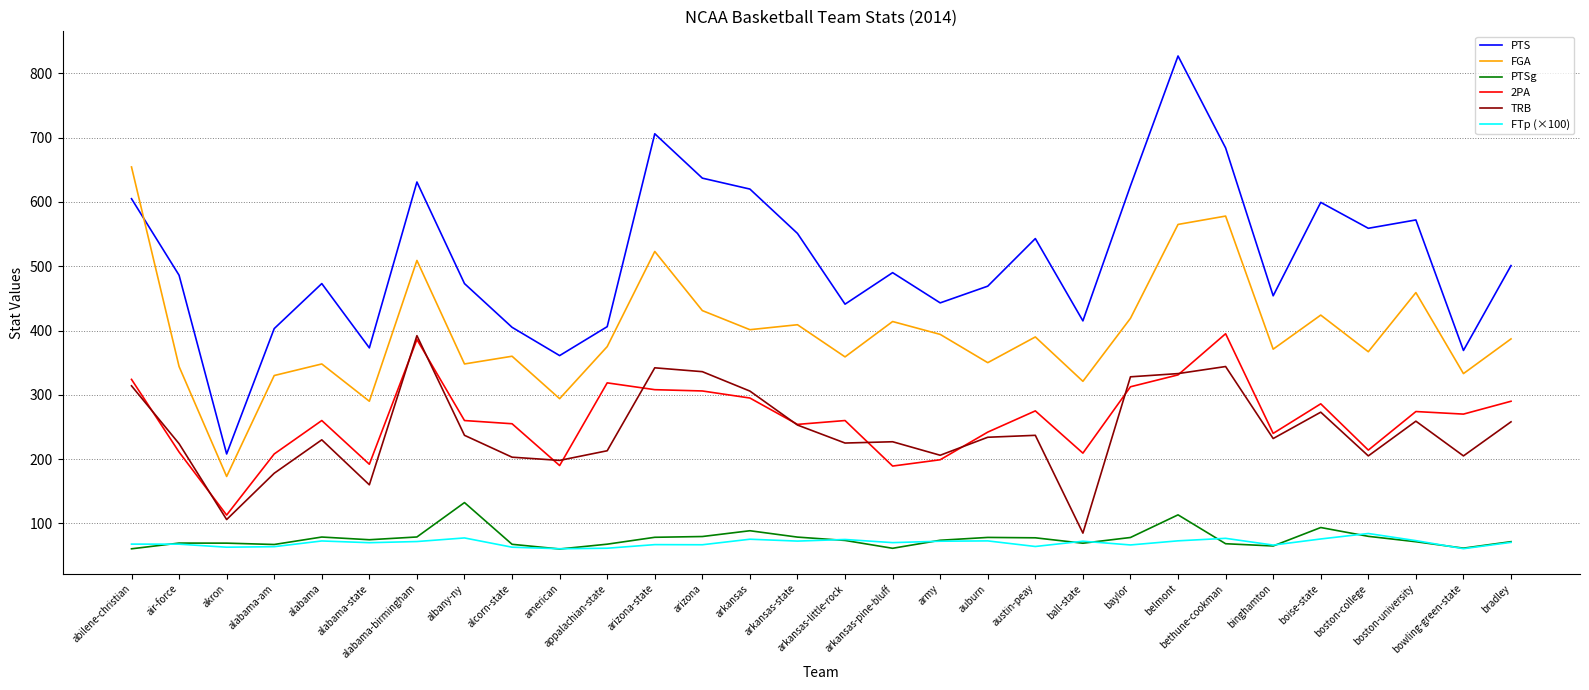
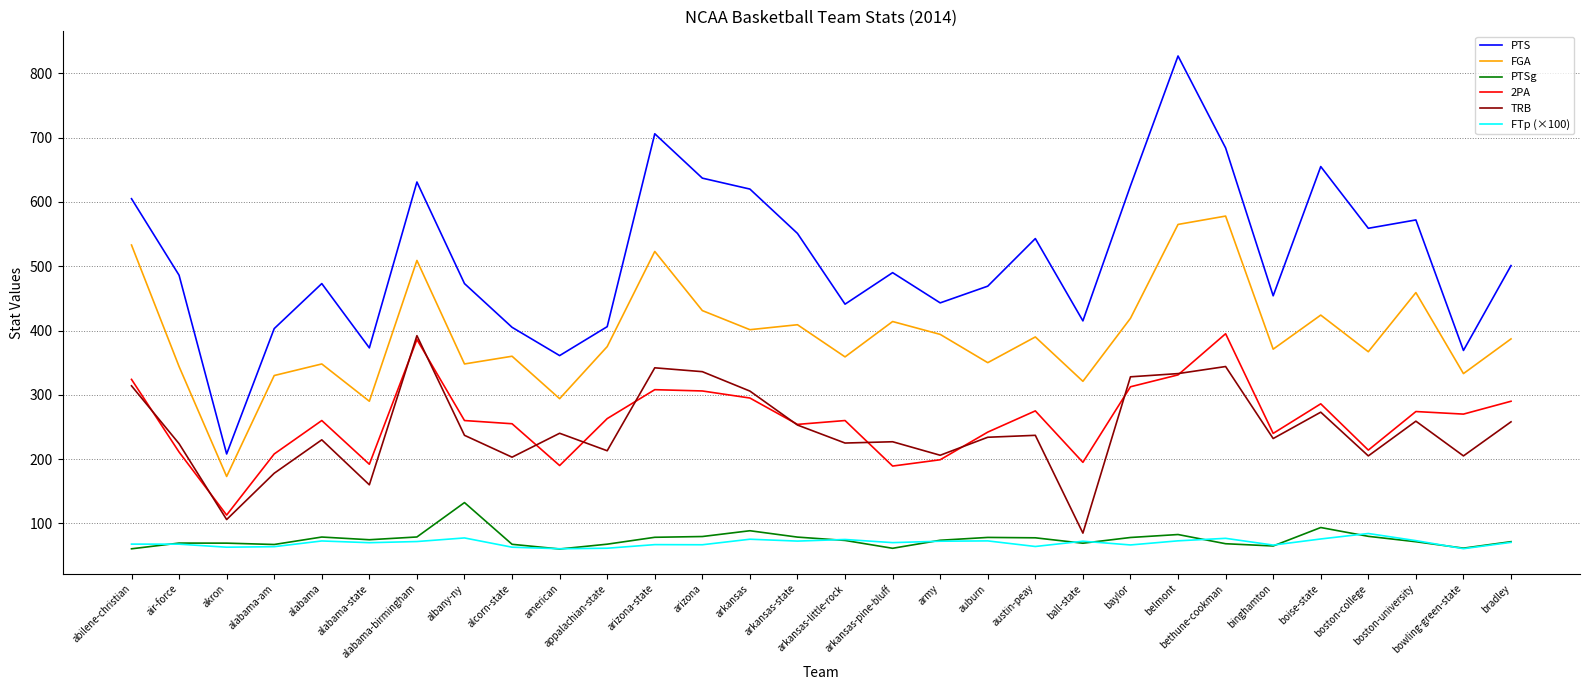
FGA, abilene-christian: 650 -> 530
TRB, american: 200 -> 240
2PA, appalachian-state: 320 -> 260
2PA, ball-state: 210 -> 200
PTSg, belmont: 110 -> 80
PTS, boise-state: 600 -> 660
